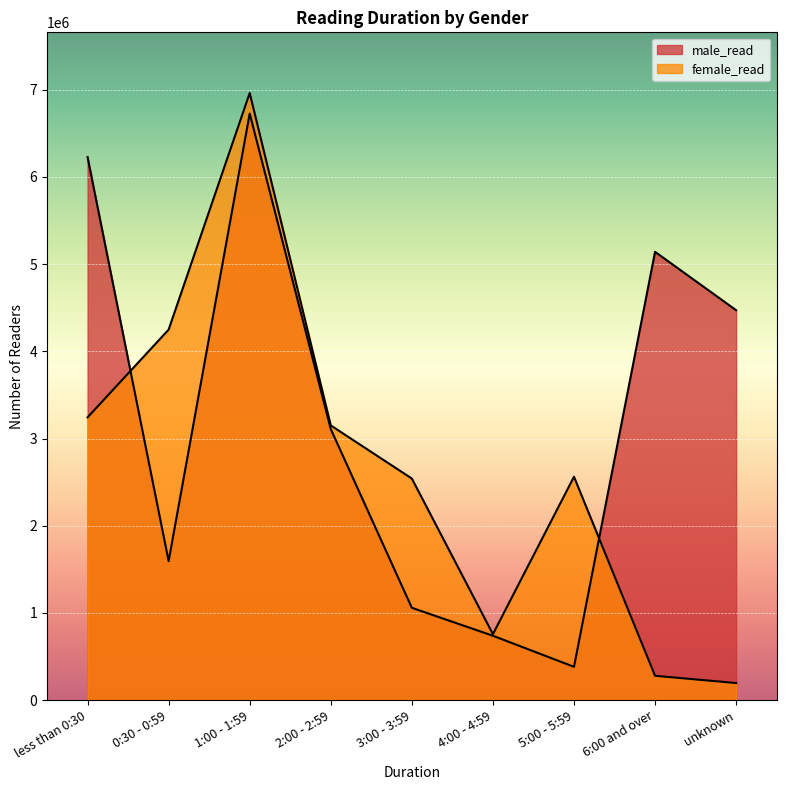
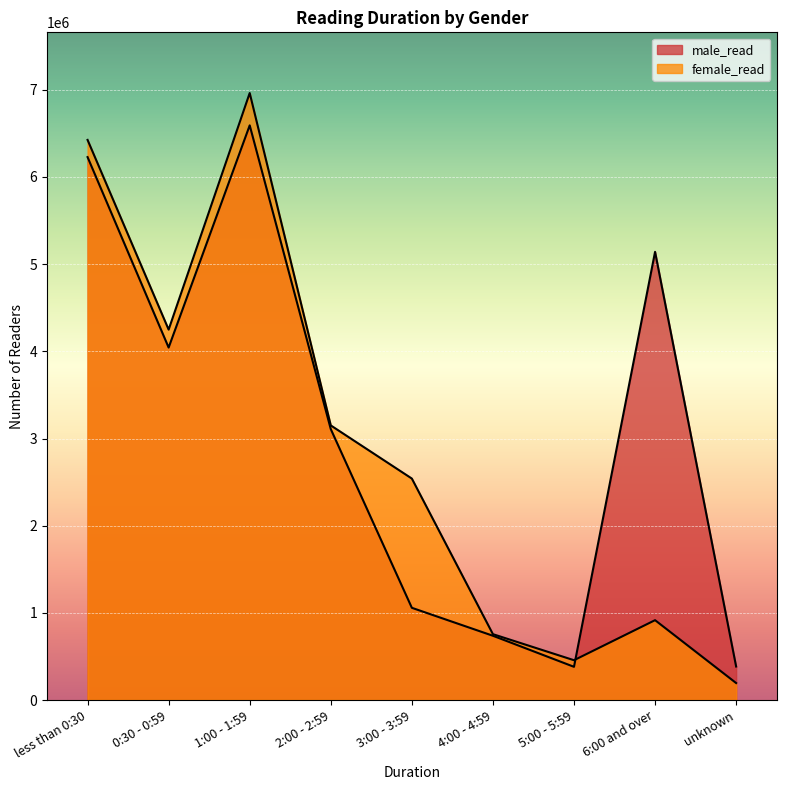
female_read, less than 0:30: 3200000 -> 6400000
male_read, 0:30 - 0:59: 1600000 -> 4000000
male_read, 1:00 - 1:59: 6700000 -> 6600000
female_read, 5:00 - 5:59: 2600000 -> 500000
female_read, 6:00 and over: 300000 -> 900000
male_read, unknown: 4500000 -> 400000
